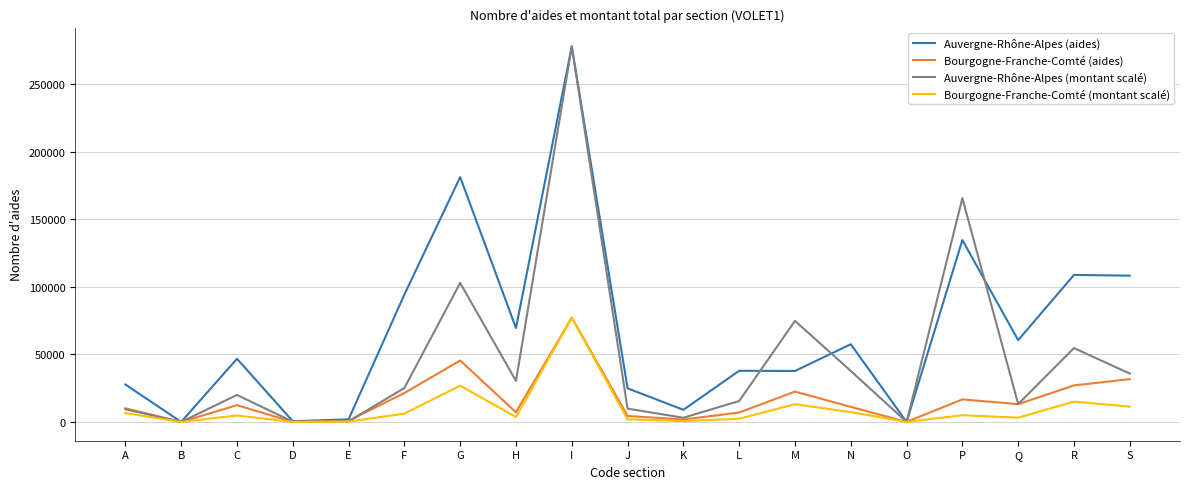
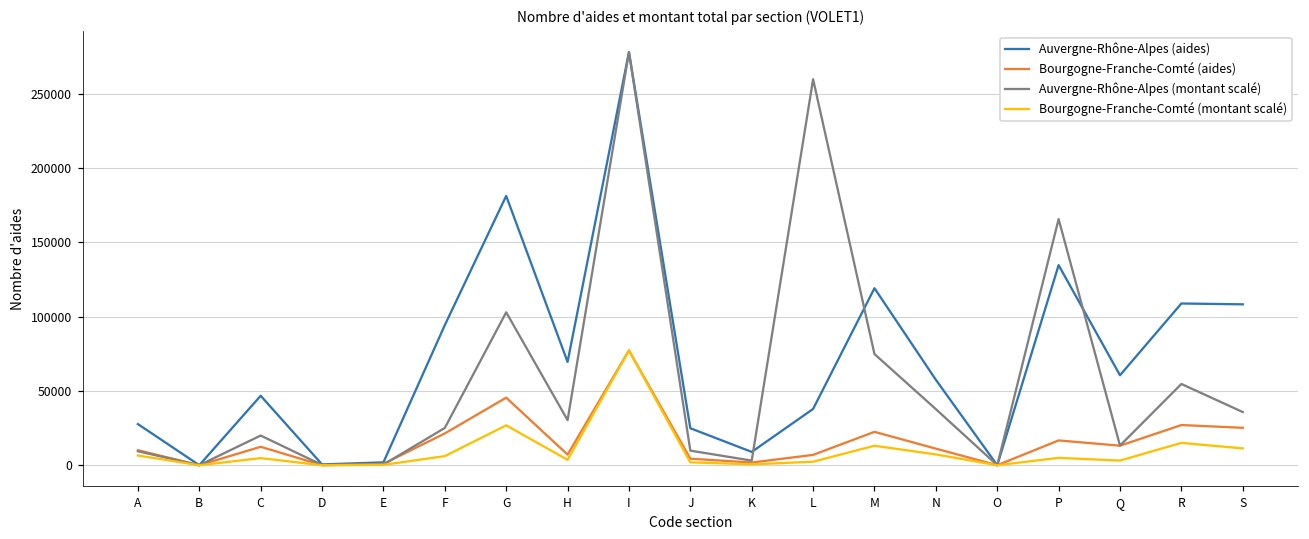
Auvergne-Rhône-Alpes (montant scalé), L: 15000 -> 260000
Auvergne-Rhône-Alpes (aides), M: 38000 -> 119000
Bourgogne-Franche-Comté (aides), S: 32000 -> 25000
